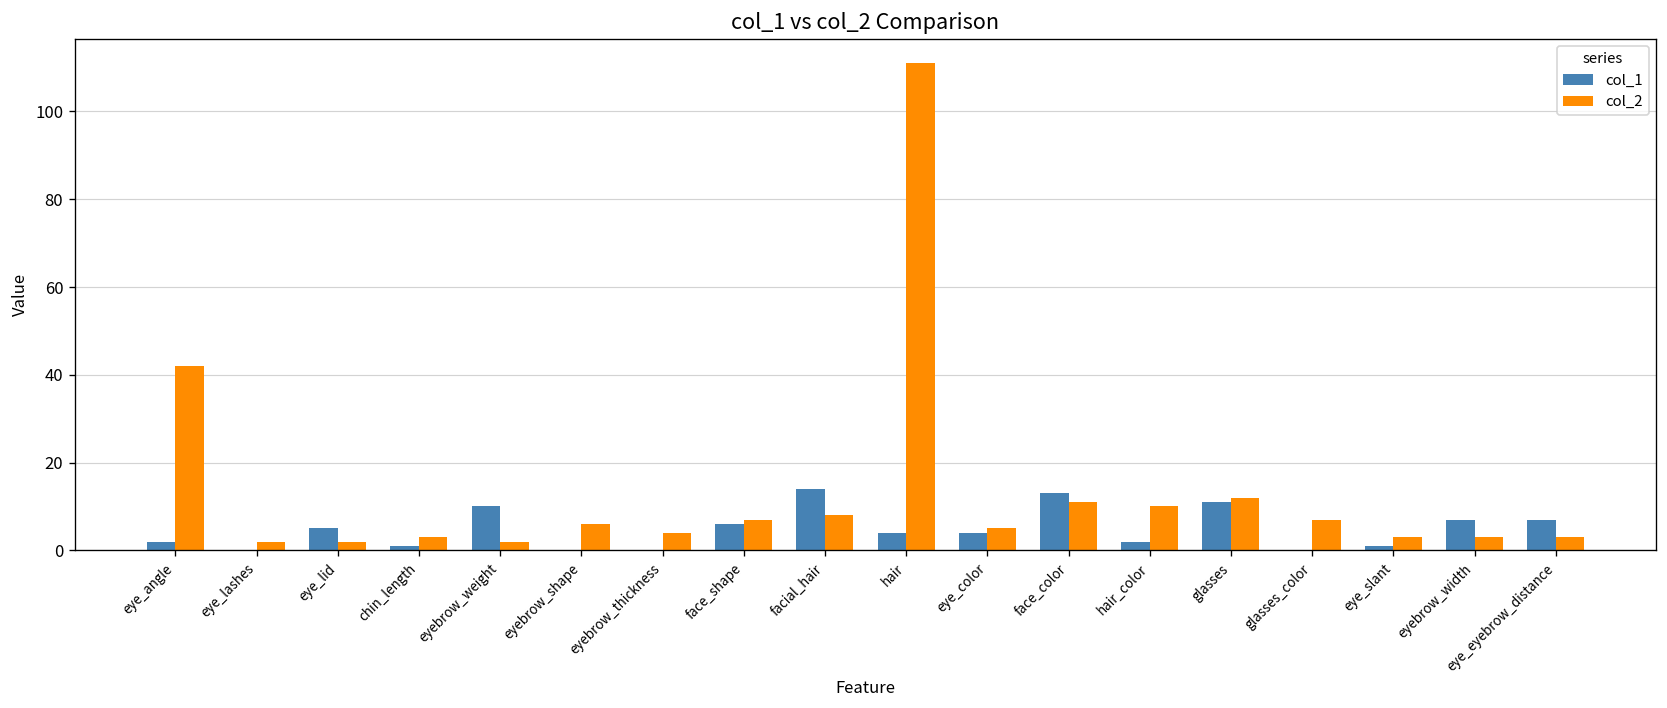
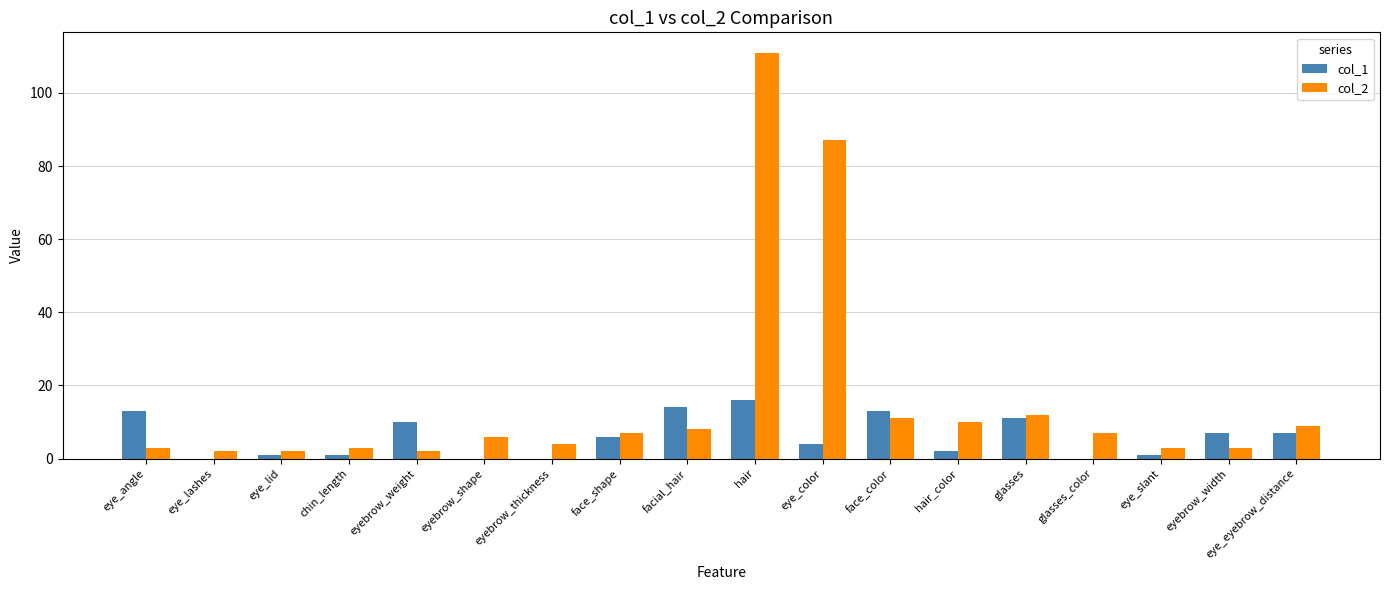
col_1, eye_angle: 2 -> 13
col_2, eye_angle: 42 -> 3
col_1, eye_lid: 5 -> 1
col_1, hair: 4 -> 16
col_2, eye_color: 5 -> 87
col_2, eye_eyebrow_distance: 3 -> 9
